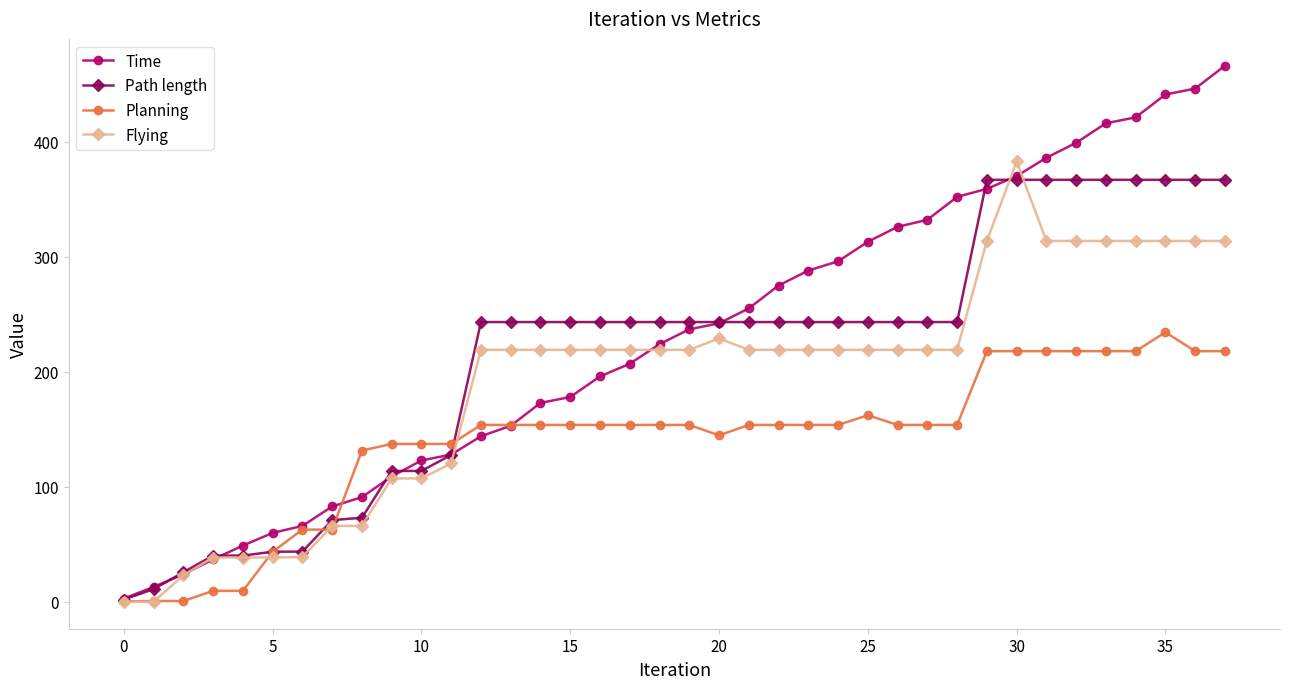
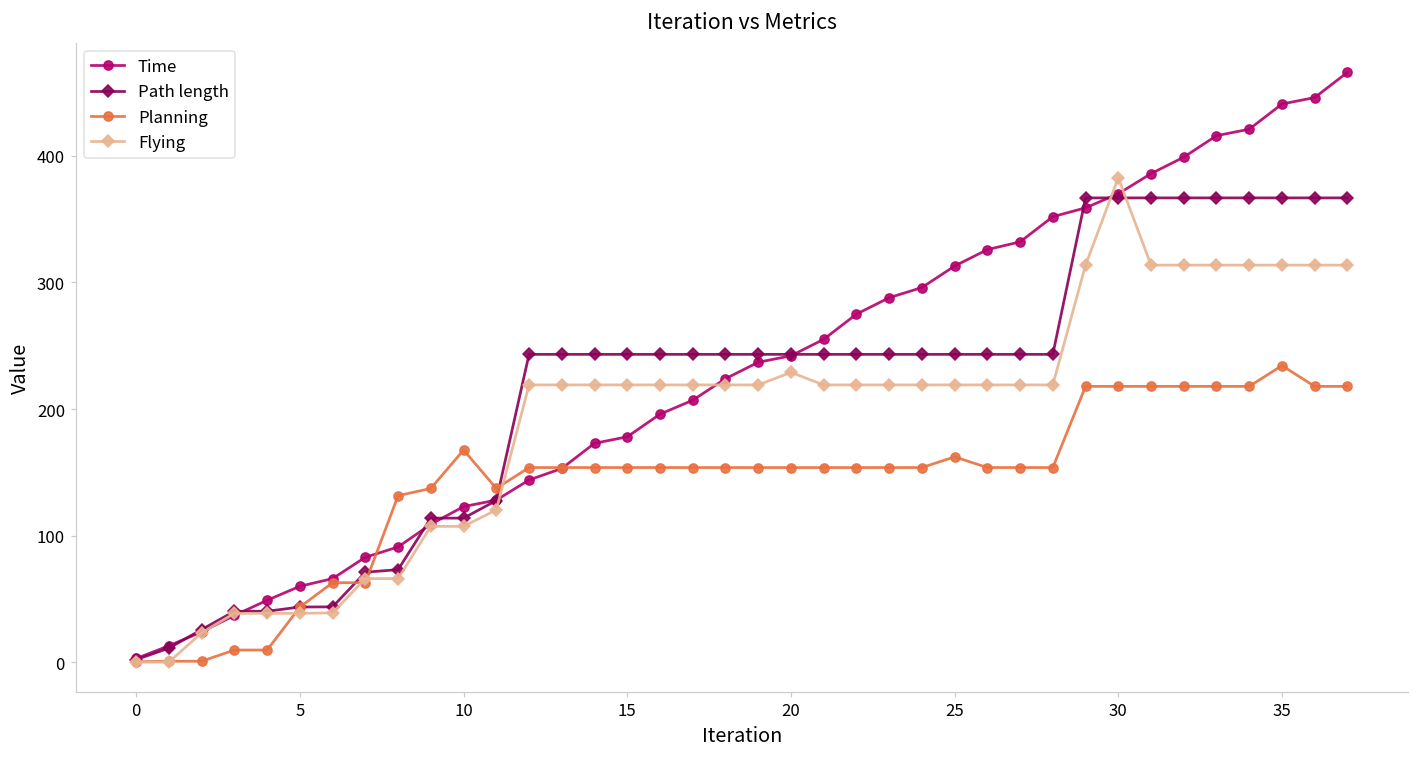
Planning, 10: 137 -> 168
Planning, 20: 145 -> 154
